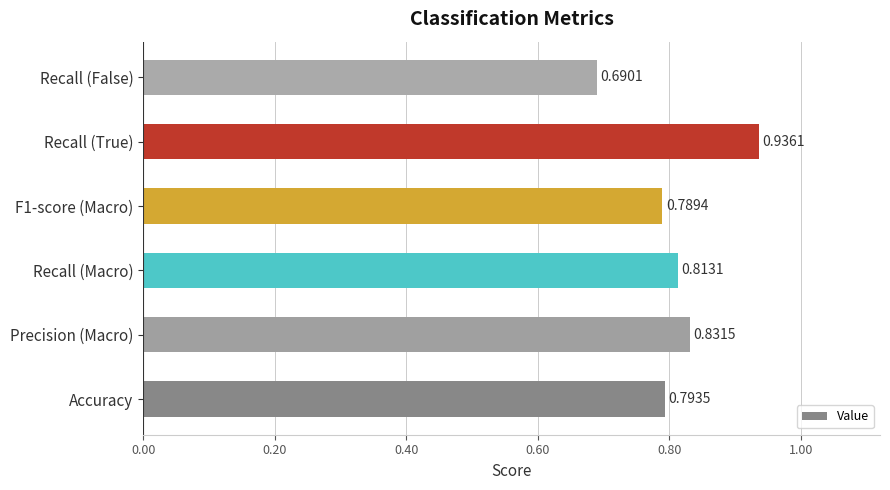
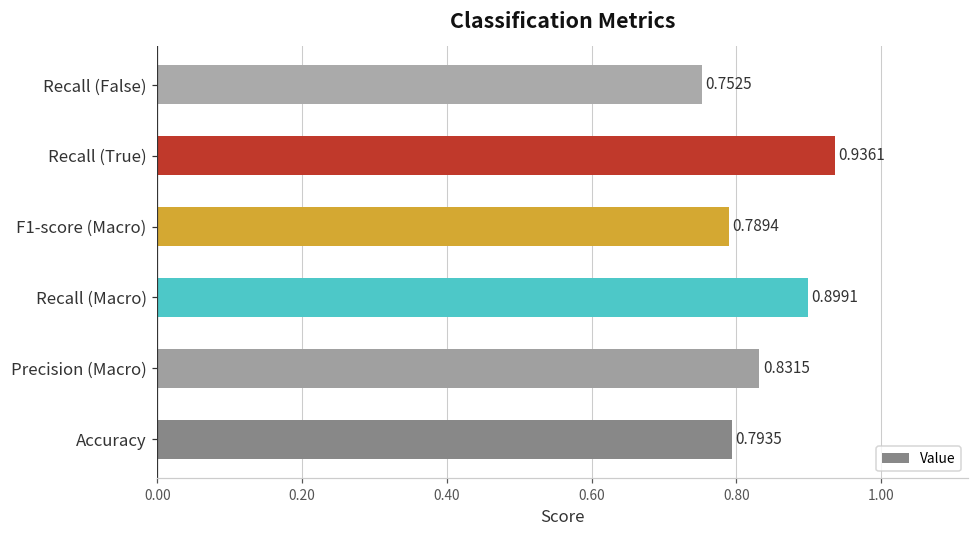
Recall (False): 0.6901 -> 0.7525
Recall (Macro): 0.8131 -> 0.8991
